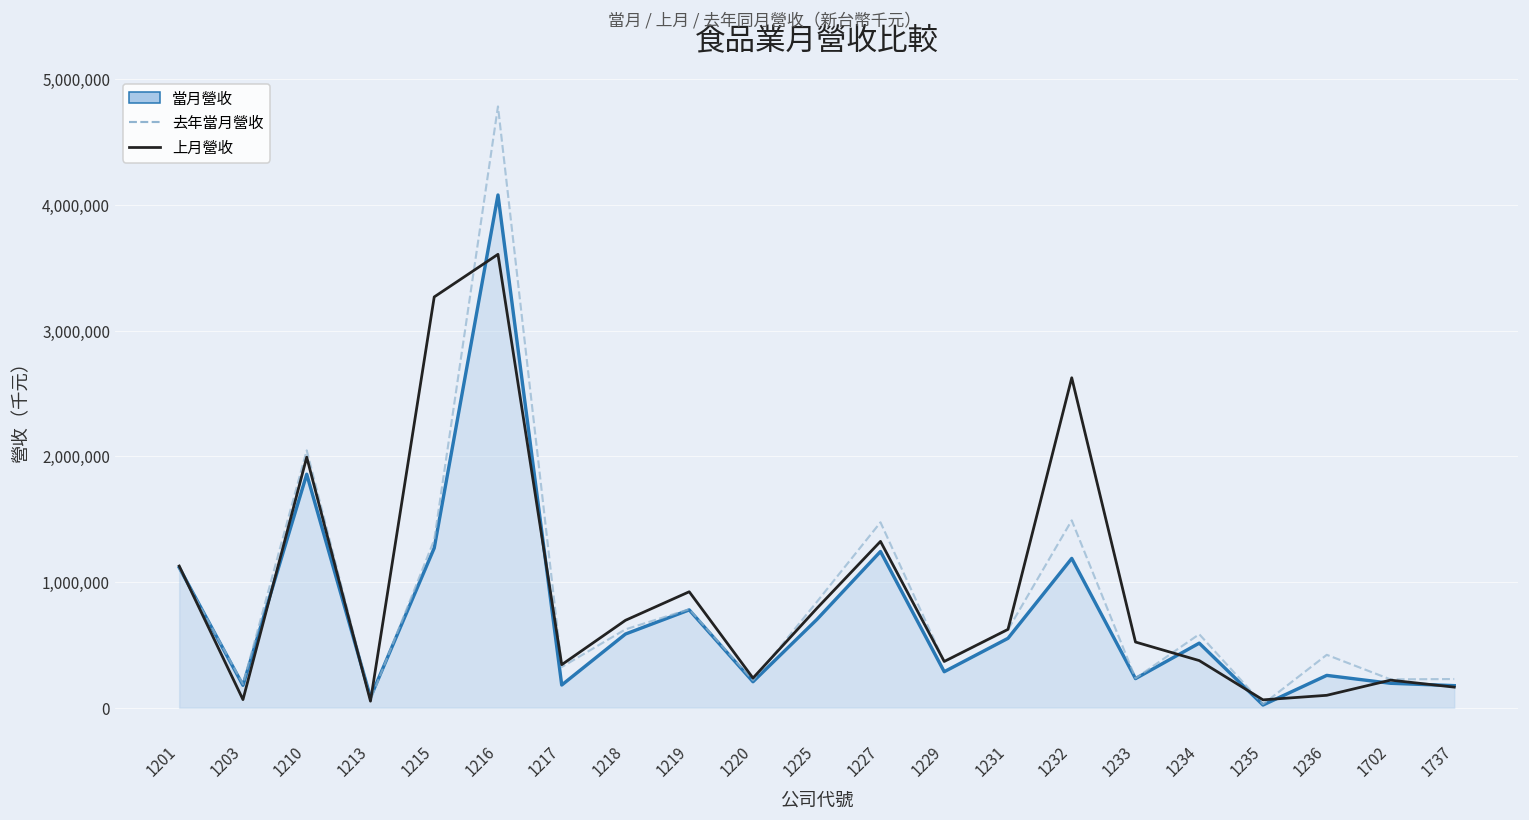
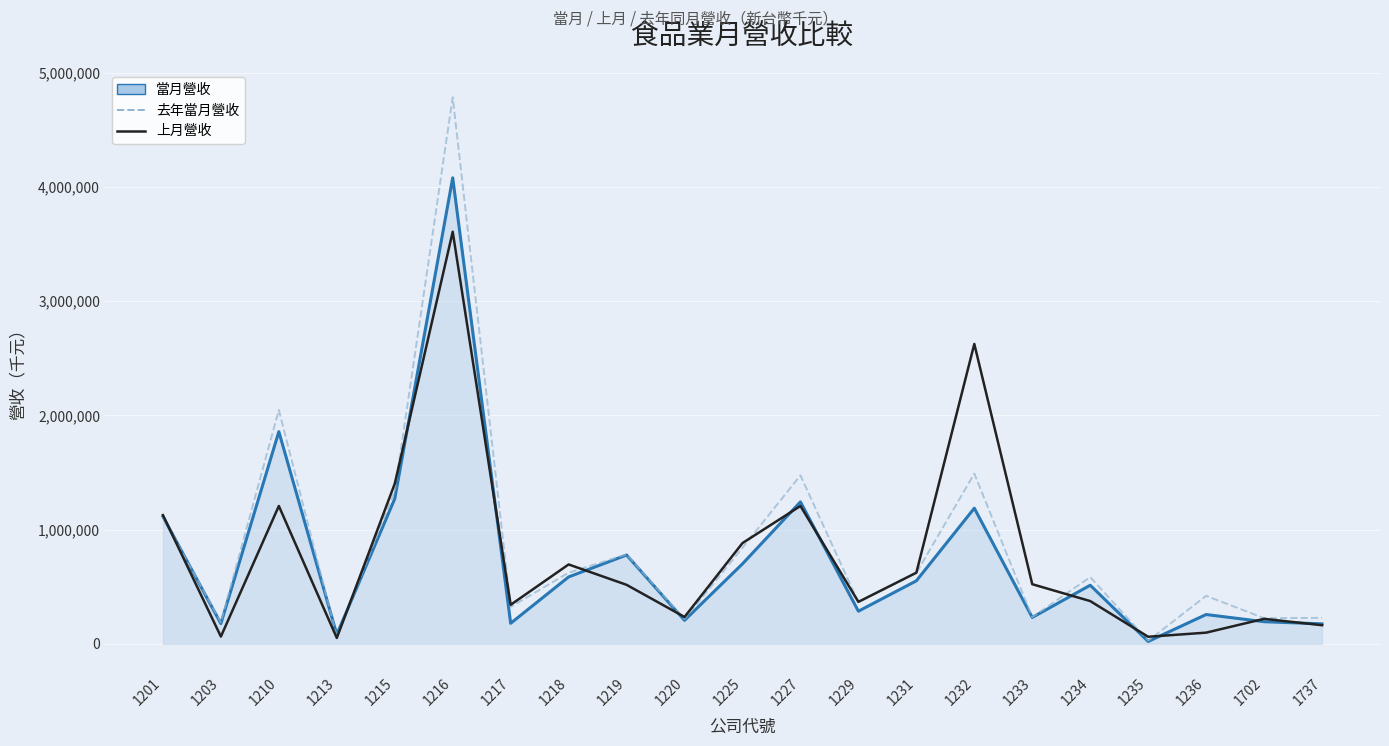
上月營收, 1210: 1,990,000 -> 1,210,000
上月營收, 1215: 3,270,000 -> 1,400,000
上月營收, 1219: 920,000 -> 520,000
上月營收, 1225: 790,000 -> 880,000
上月營收, 1227: 1,320,000 -> 1,210,000
